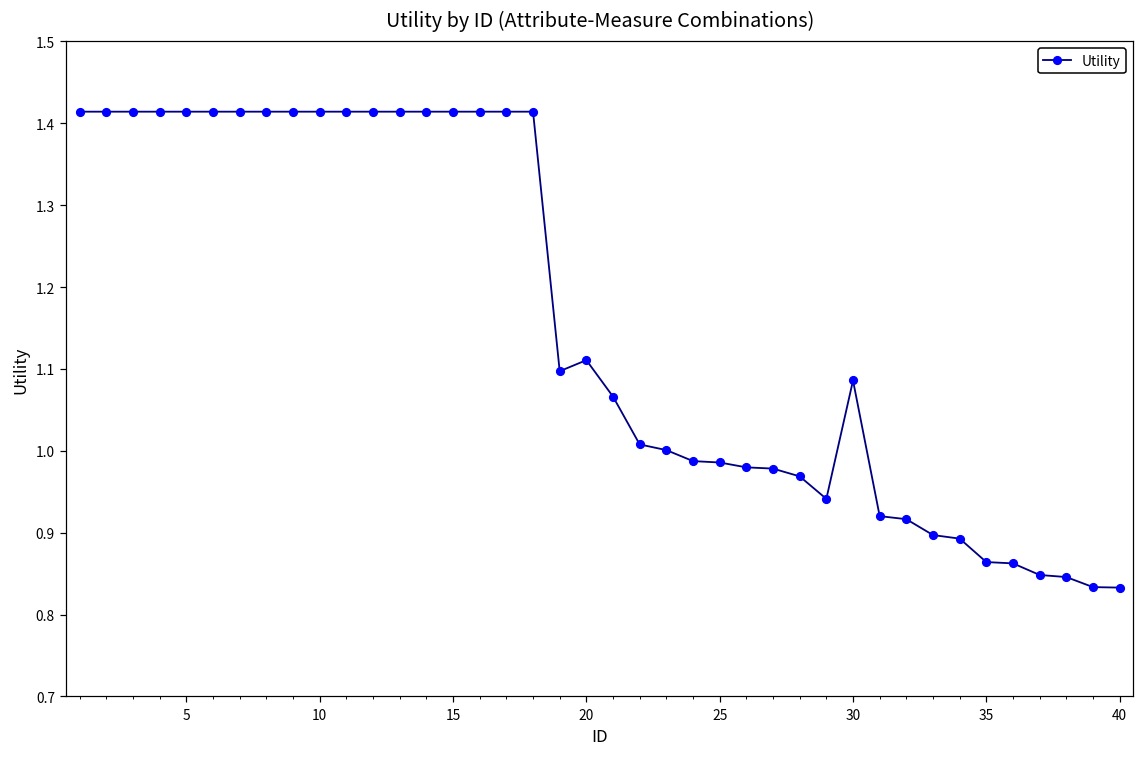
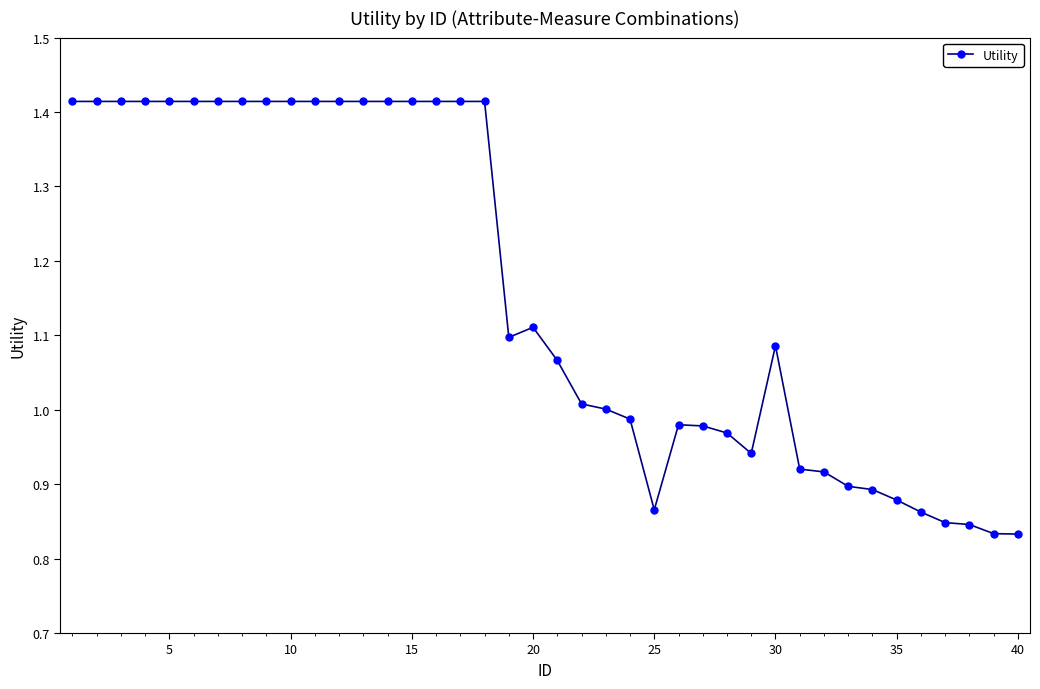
25: 0.99 -> 0.87
35: 0.86 -> 0.88
